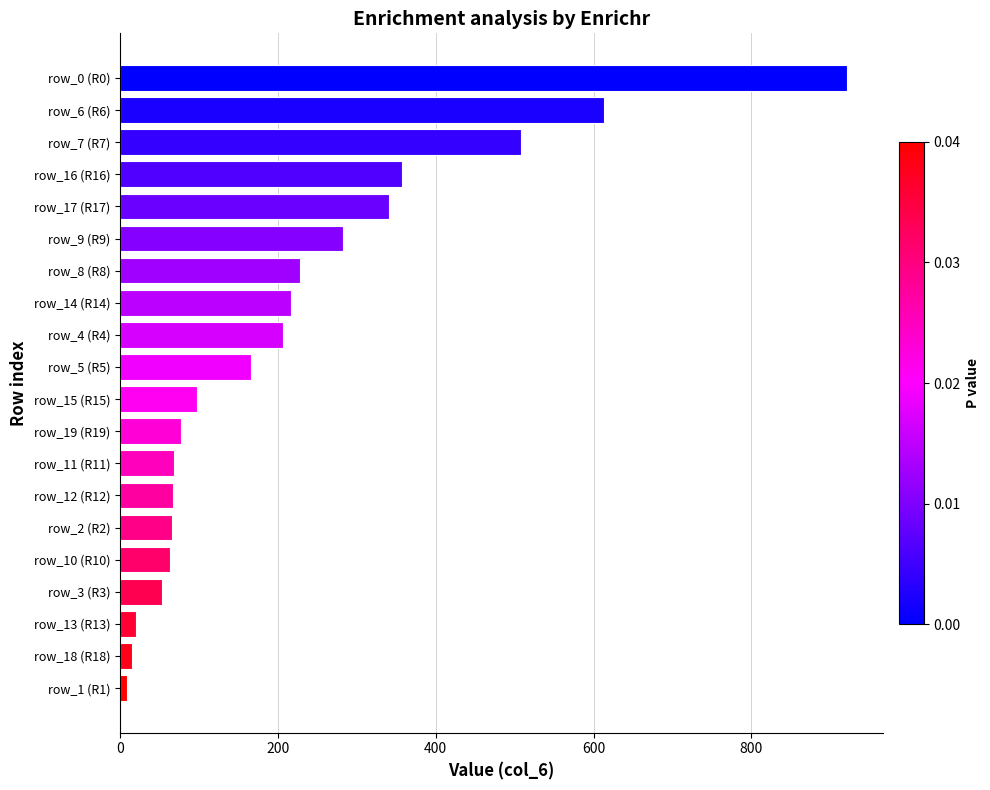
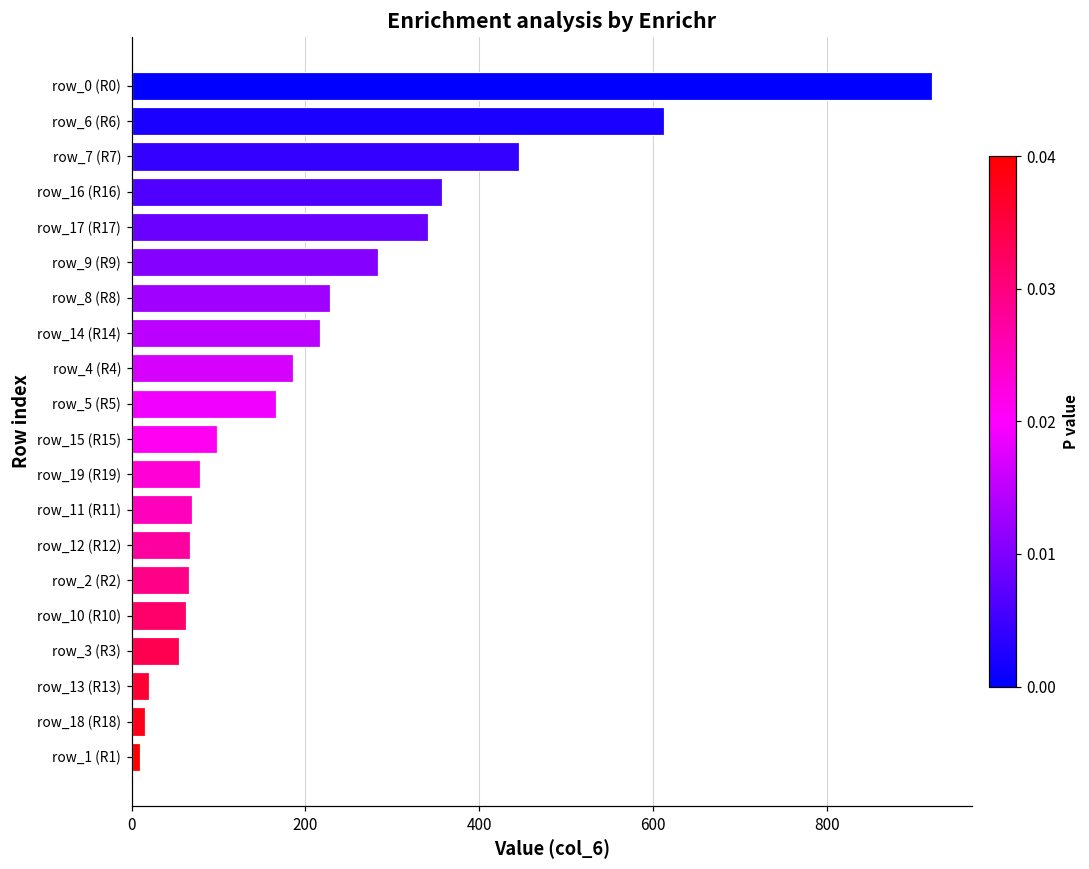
row_7 (R7): 510 -> 450
row_4 (R4): 210 -> 190
